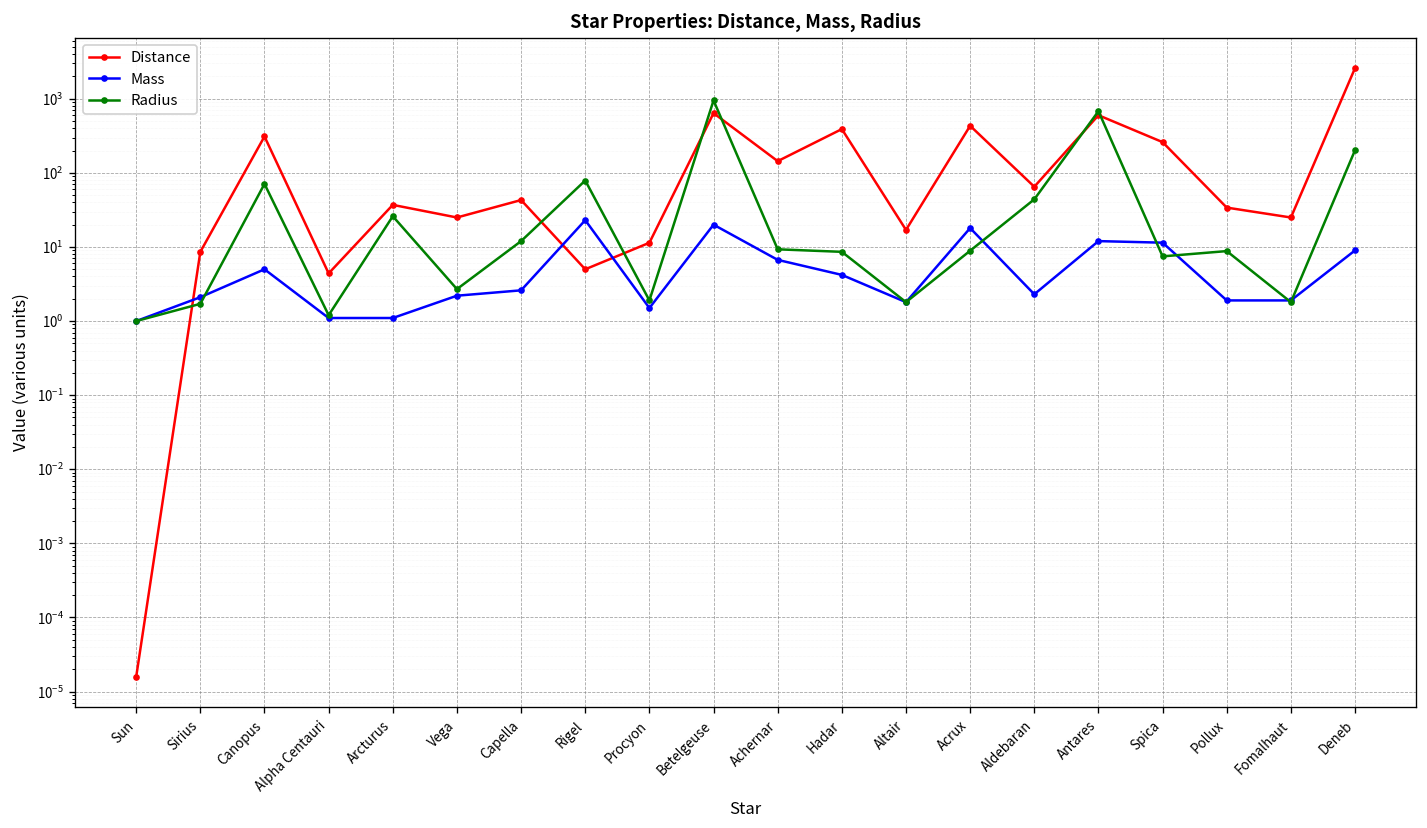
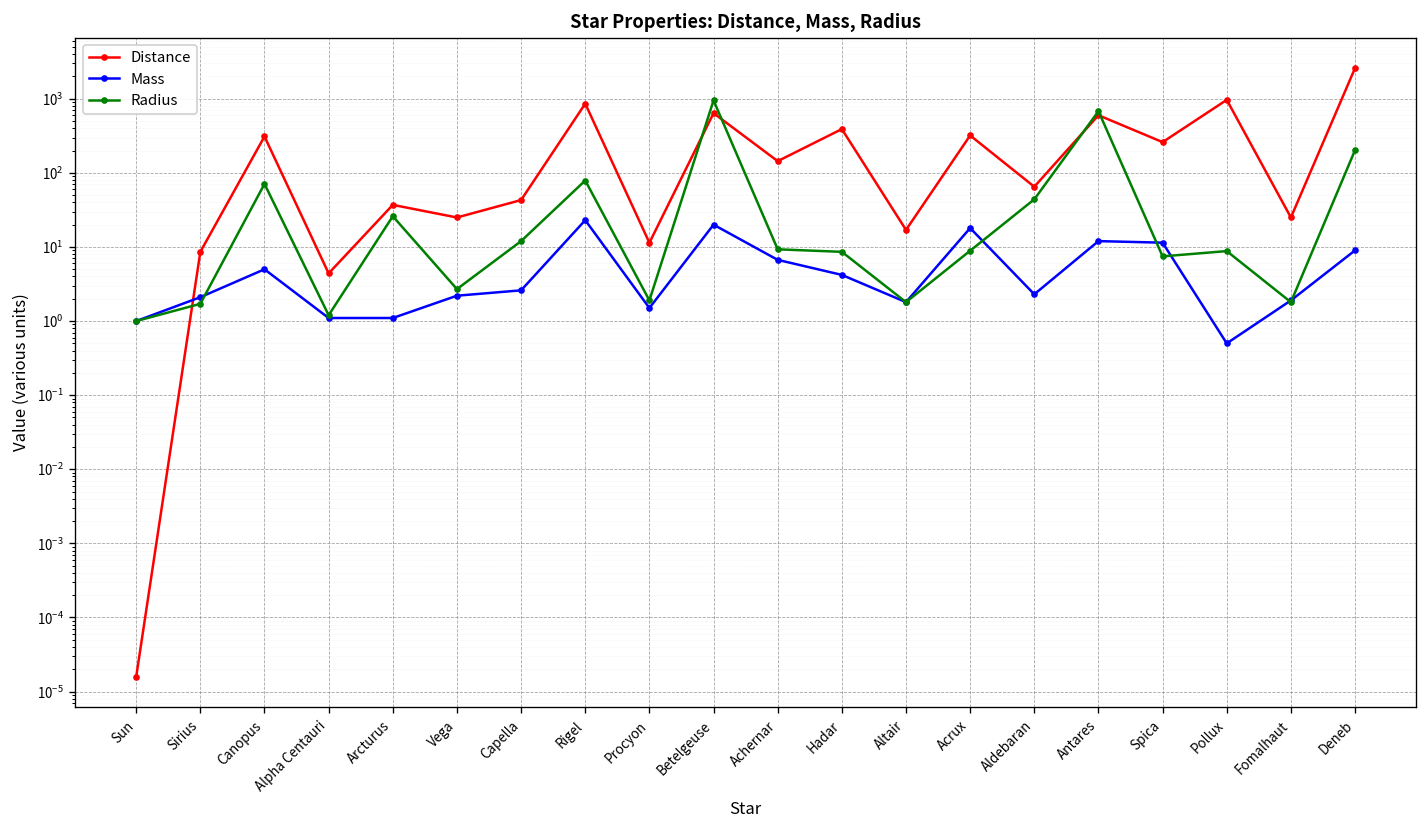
Distance, Rigel: 5 -> 900
Distance, Acrux: 400 -> 300
Distance, Pollux: 30 -> 1000
Mass, Pollux: 1.9 -> 0.5
